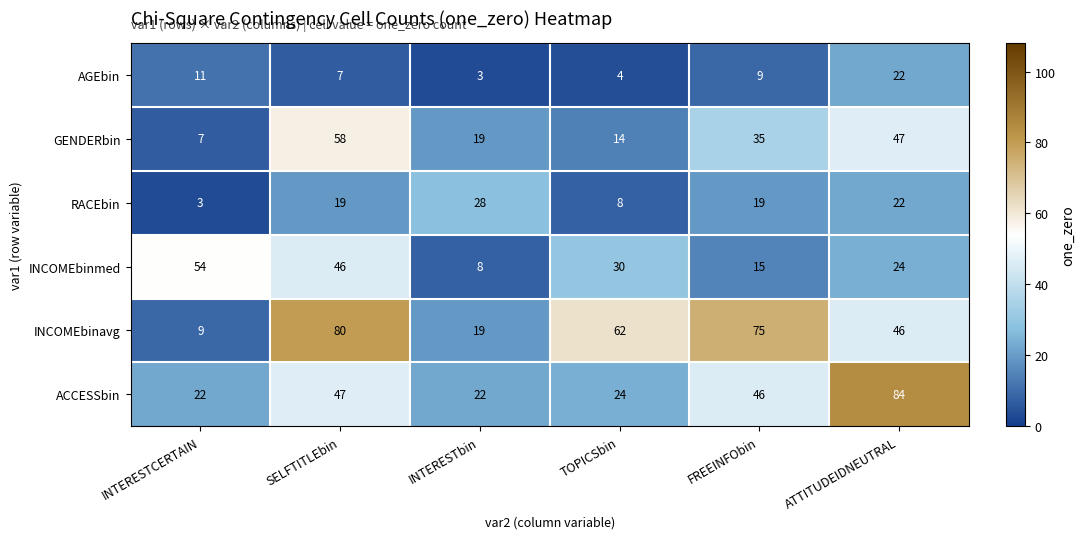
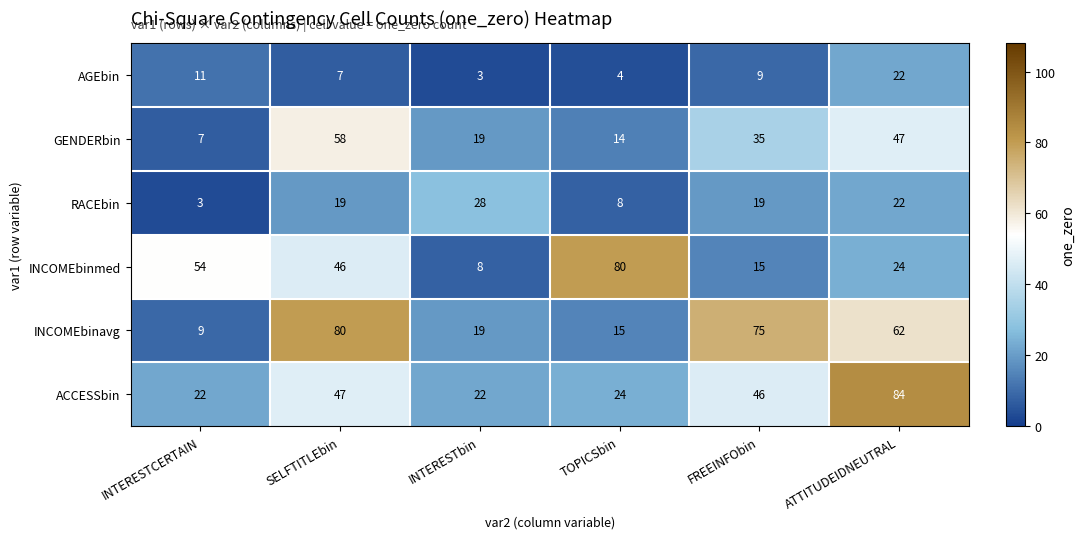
INCOMEbinmed, TOPICSbin: 30 -> 80
INCOMEbinavg, TOPICSbin: 62 -> 15
INCOMEbinavg, ATTITUDEIDNEUTRAL: 46 -> 62
